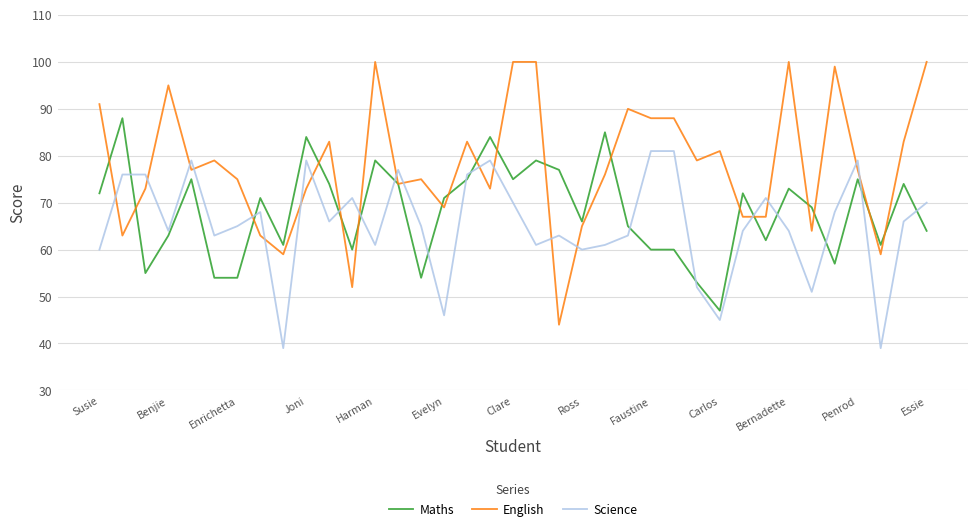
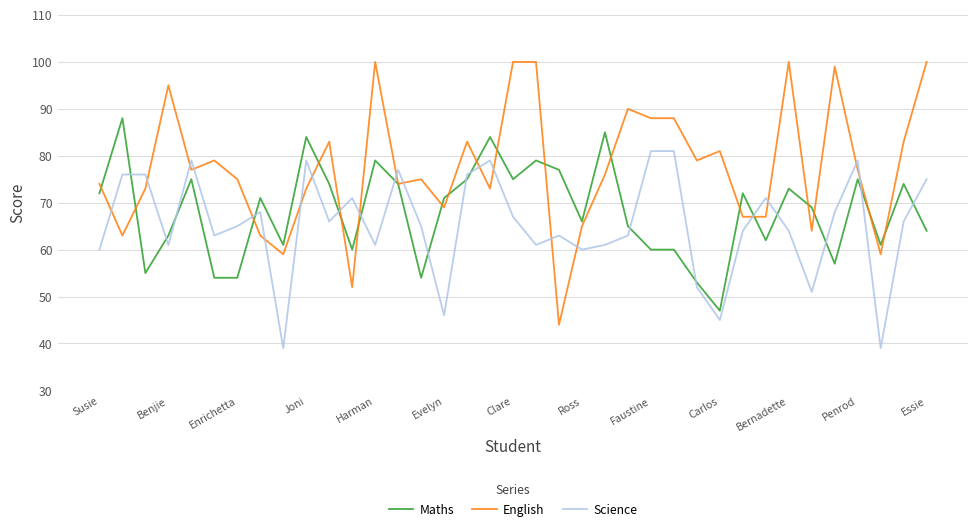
English, Susie: 91 -> 74
Science, Benjie: 64 -> 61
Science, Clare: 70 -> 67
Science, Essie: 70 -> 75
